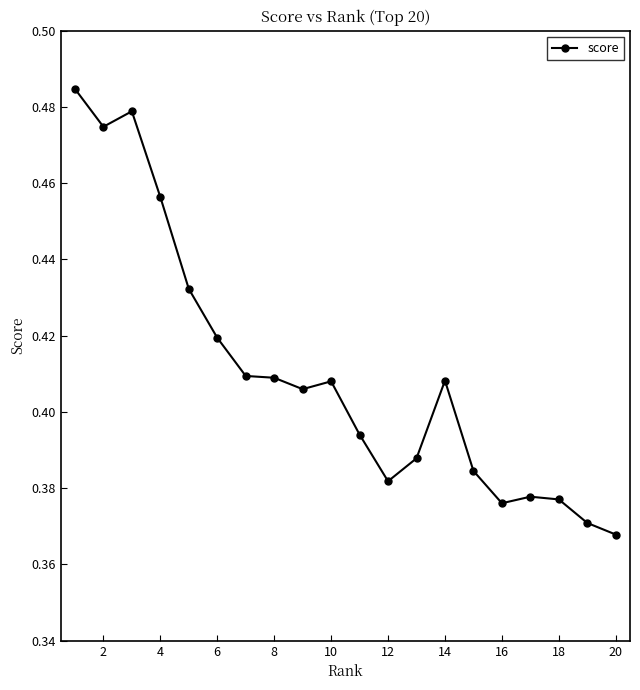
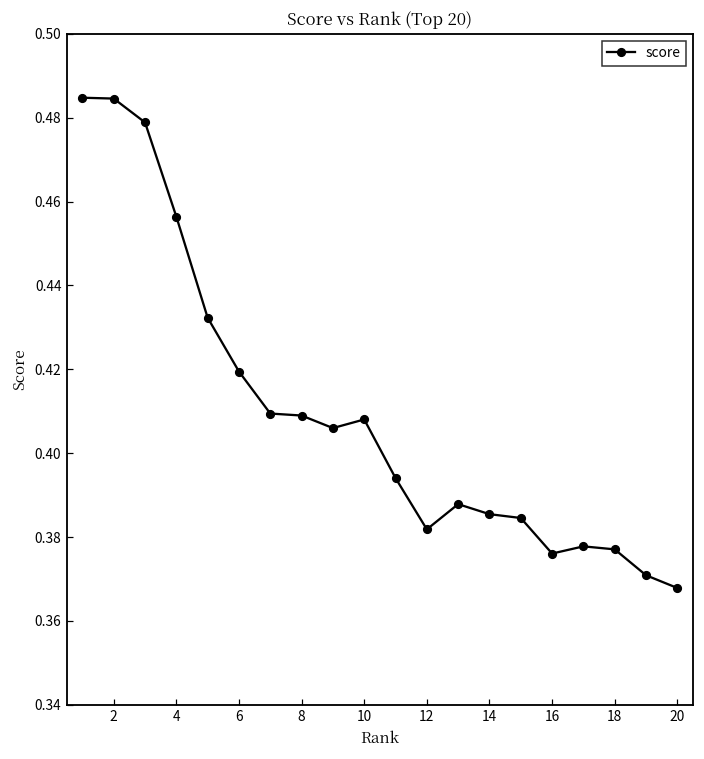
2: 0.475 -> 0.485
14: 0.408 -> 0.385
